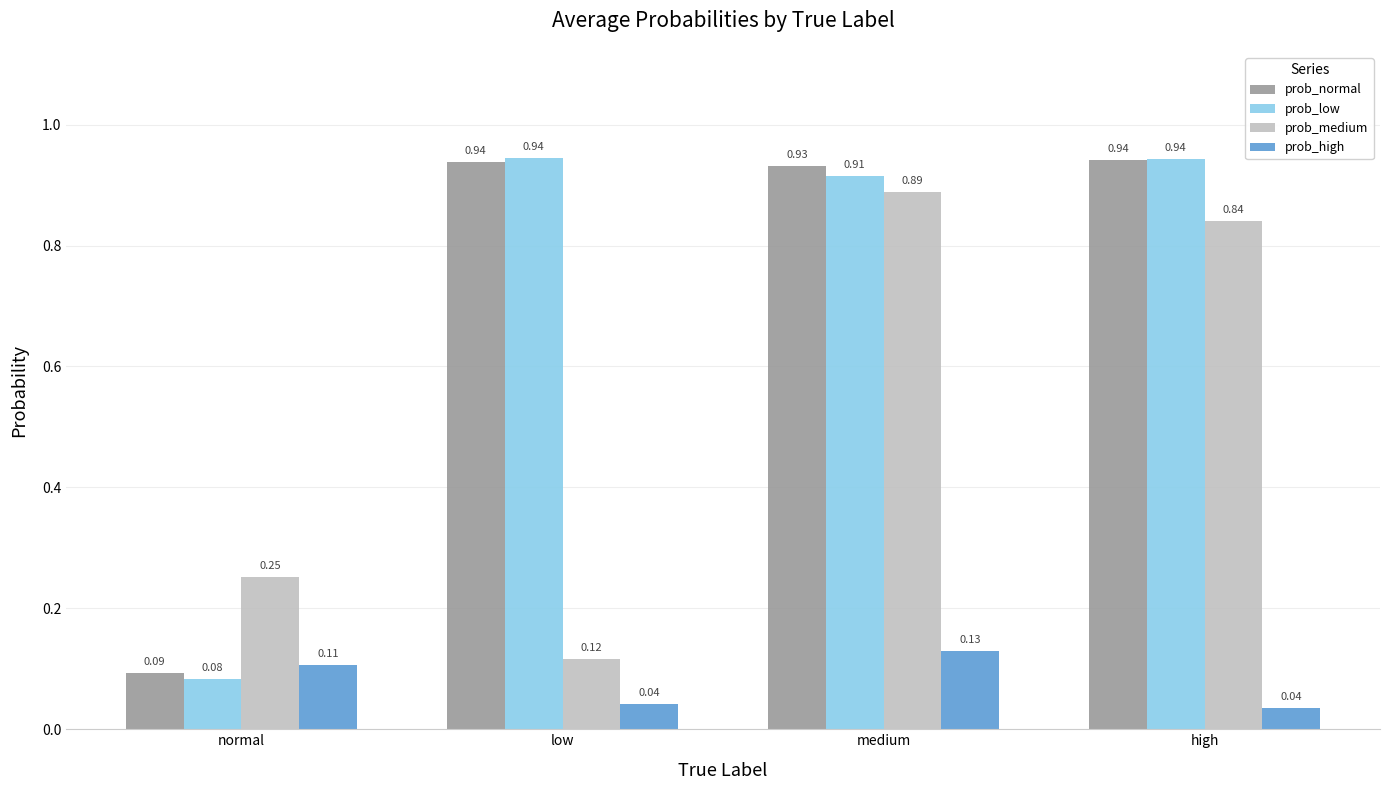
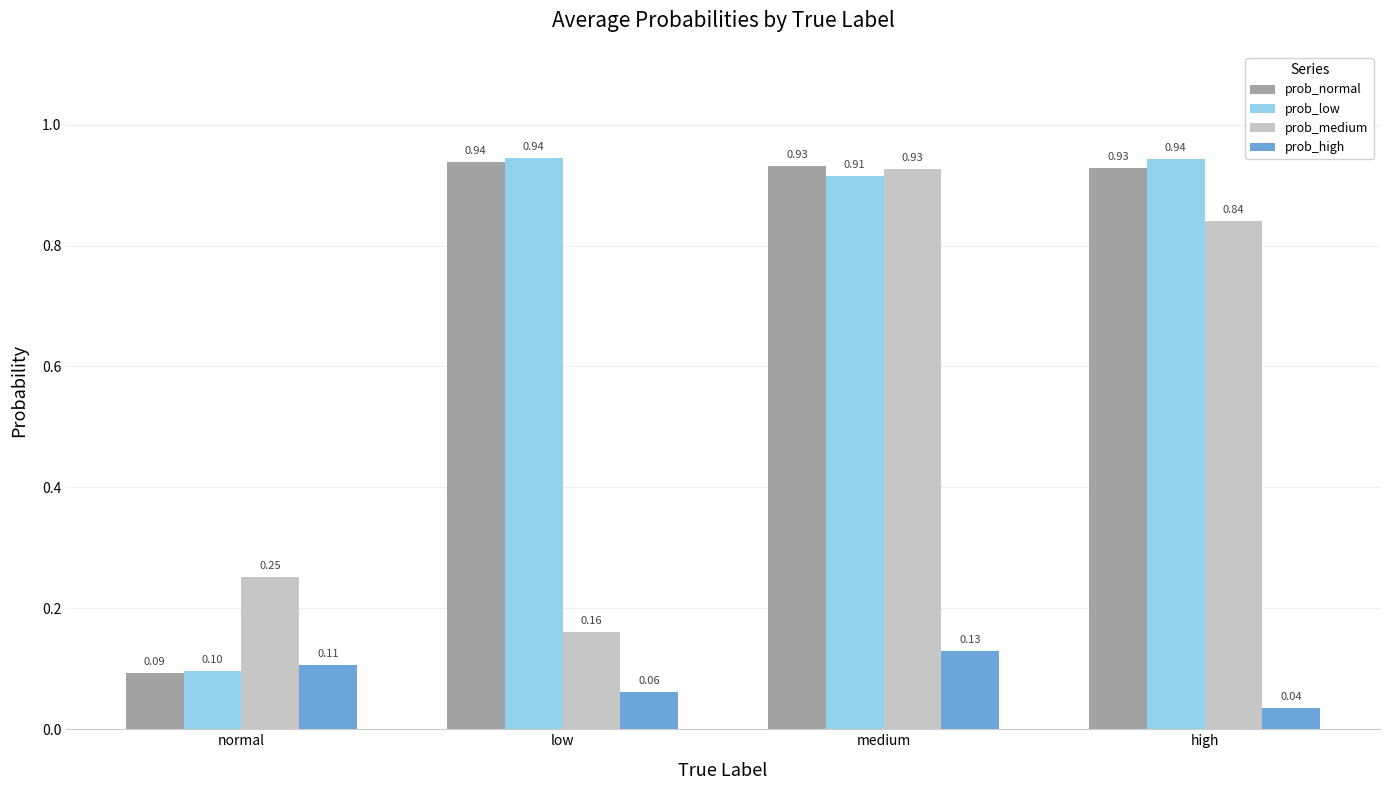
prob_low, normal: 0.08 -> 0.10
prob_medium, low: 0.12 -> 0.16
prob_high, low: 0.04 -> 0.06
prob_medium, medium: 0.89 -> 0.93
prob_normal, high: 0.94 -> 0.93
